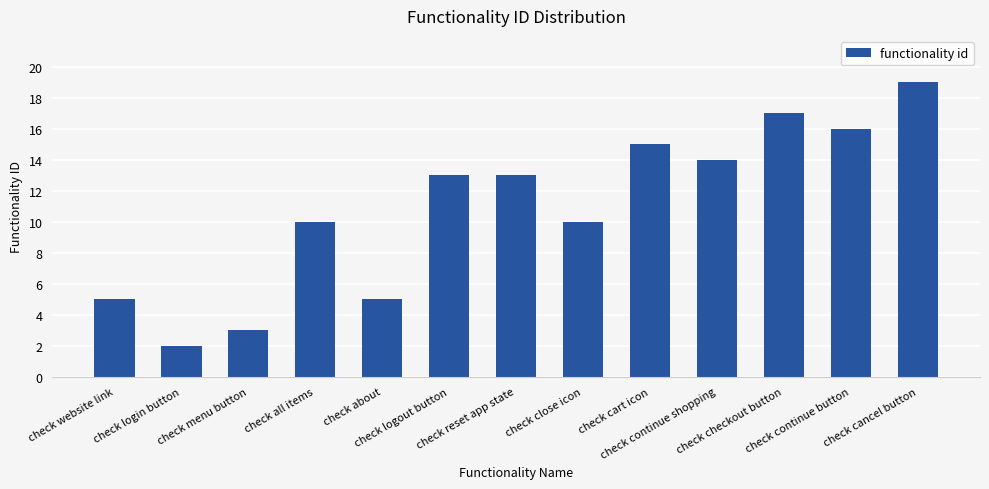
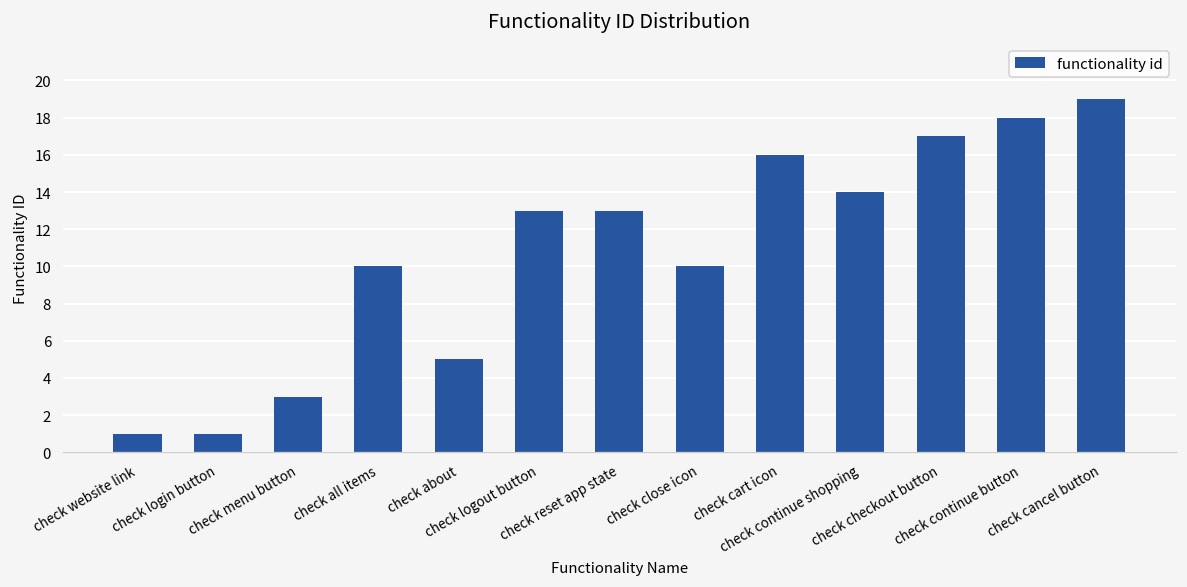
check website link: 5 -> 1
check login button: 2 -> 1
check cart icon: 15 -> 16
check continue button: 16 -> 18
